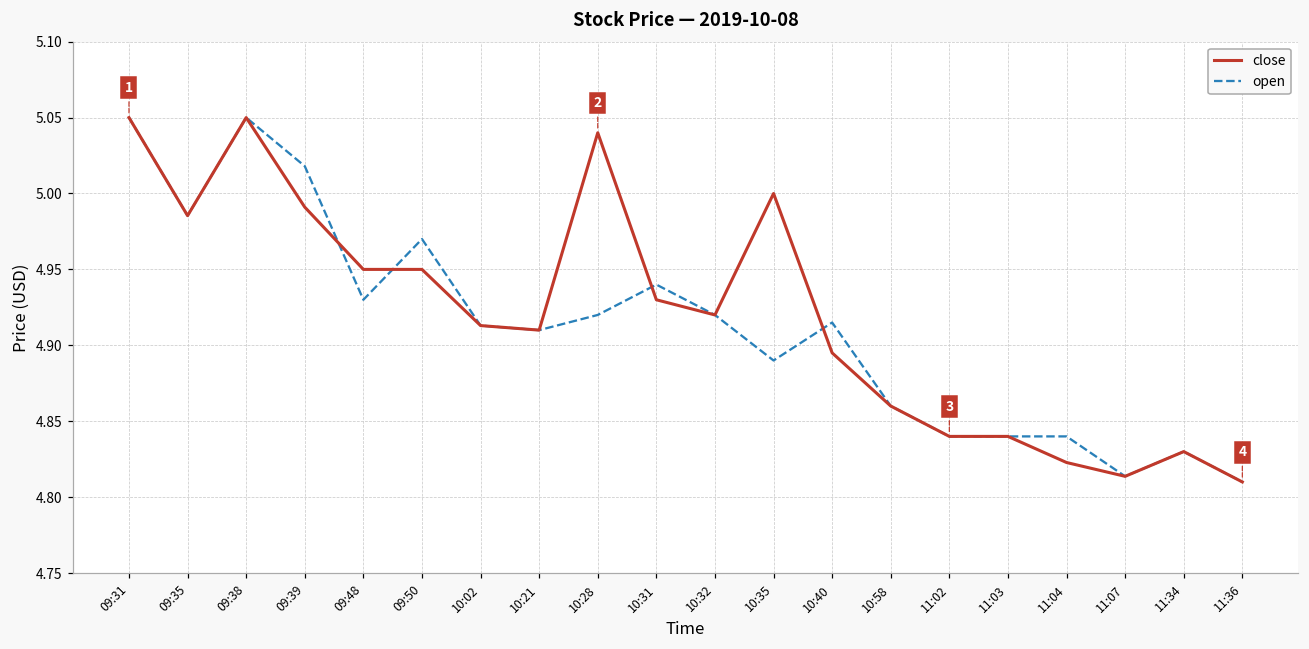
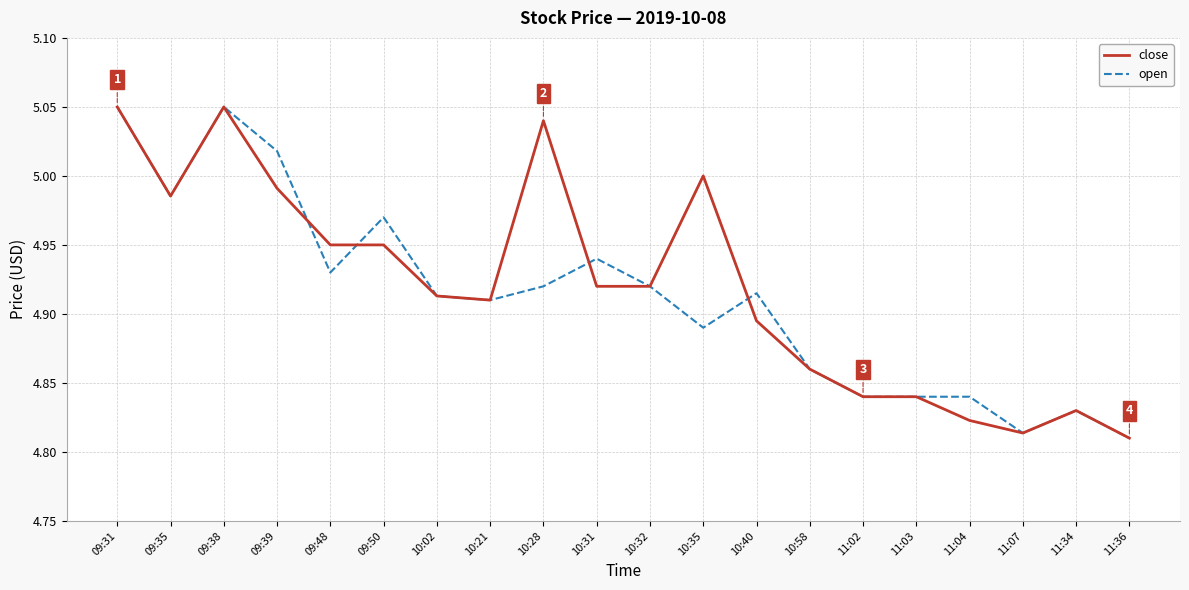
close, 10:31: 4.93 -> 4.92
